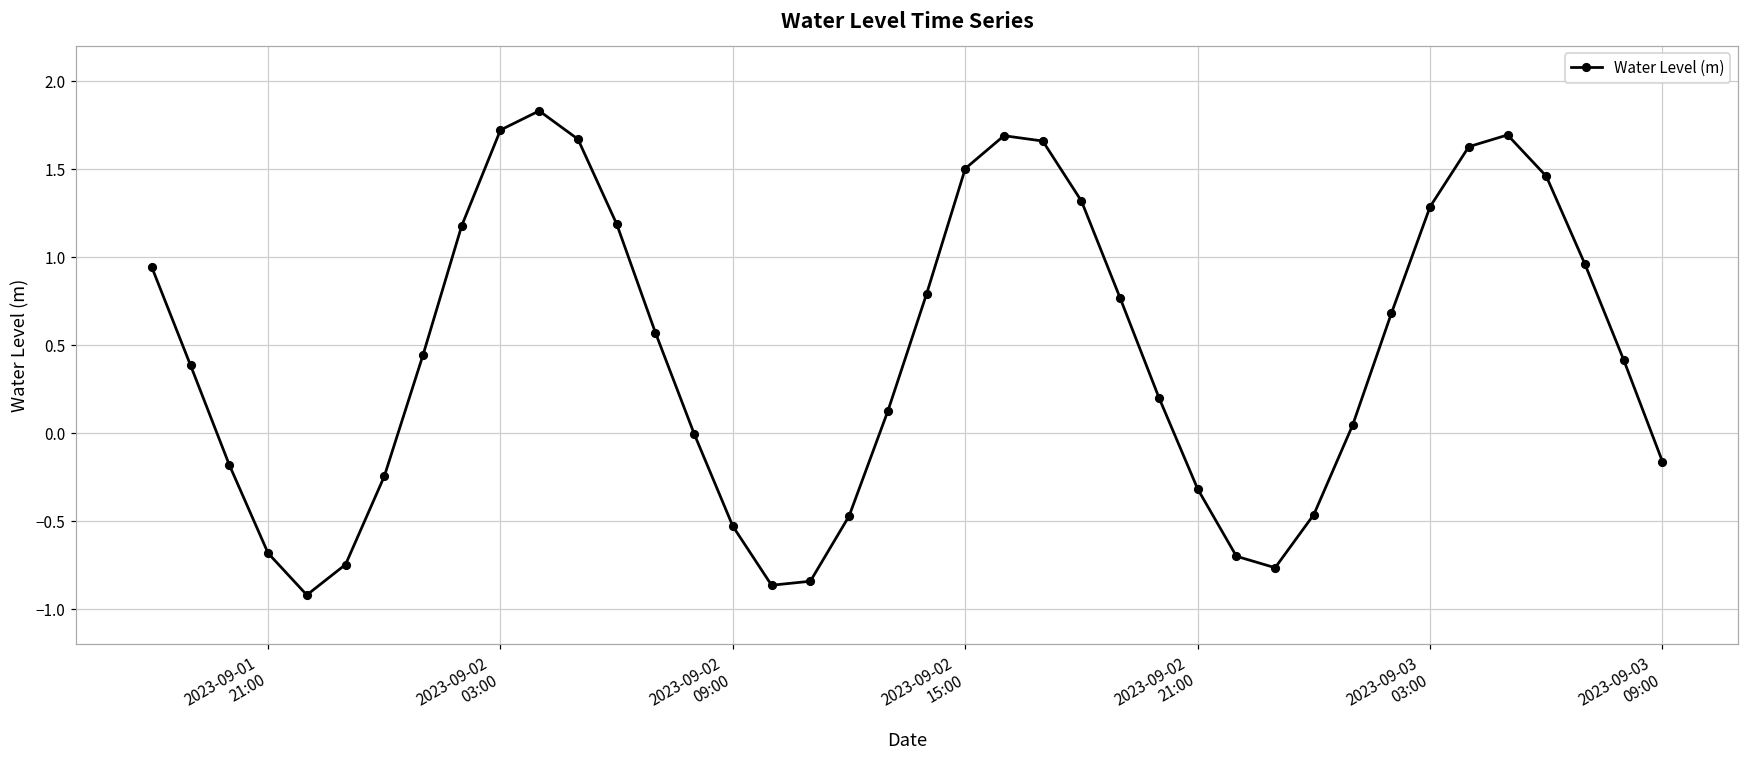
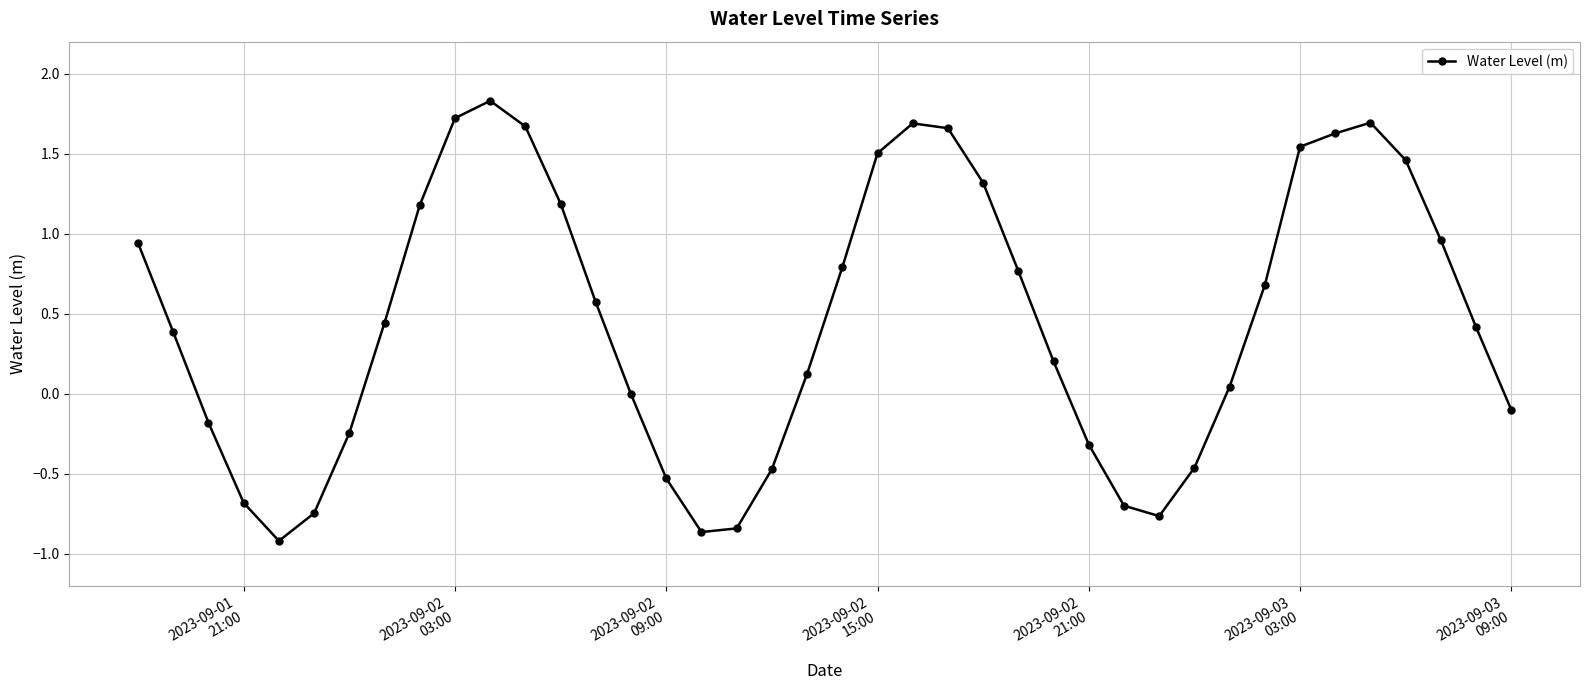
2023-09-03 03:00: 1.29 -> 1.54
2023-09-03 09:00: -0.16 -> -0.10
